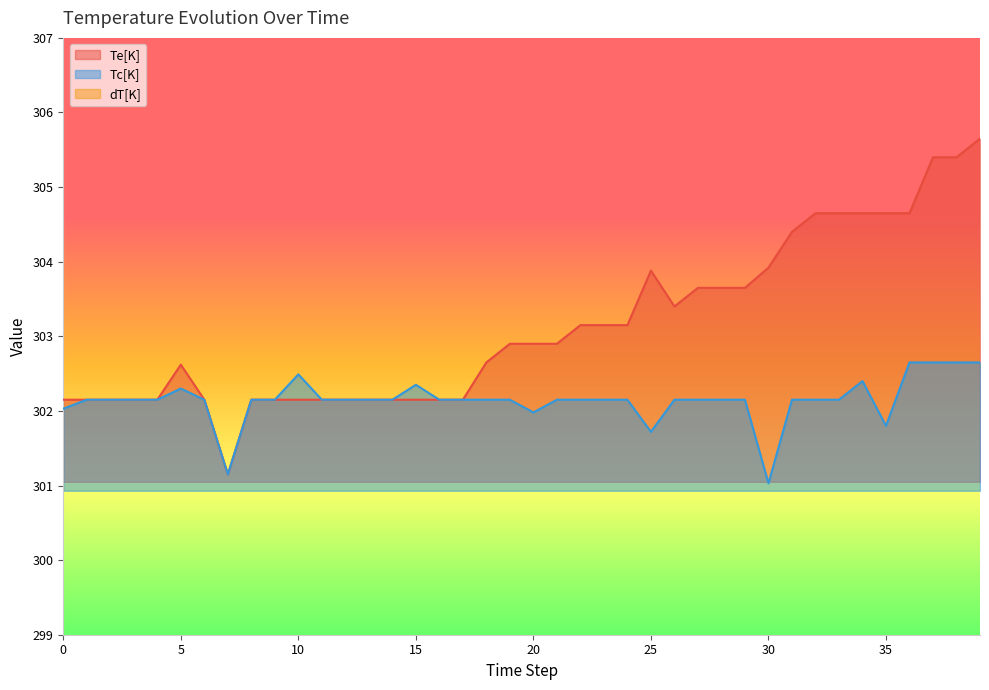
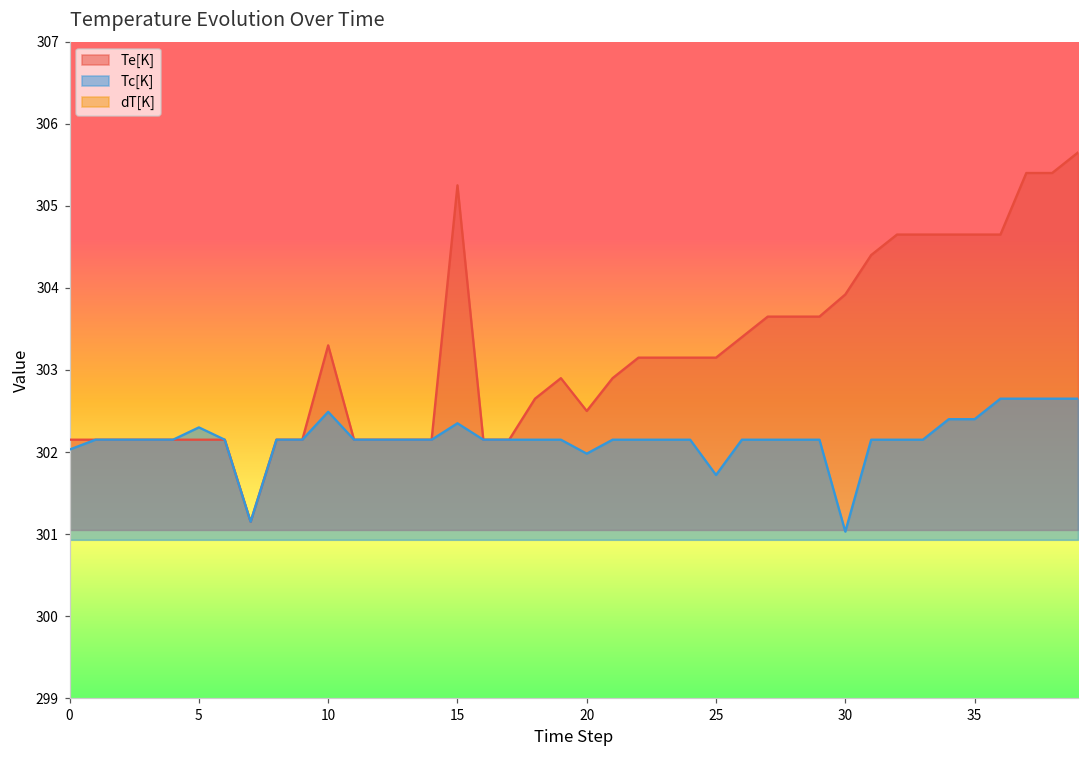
Te[K], 5: 302.6 -> 302.2
Te[K], 10: 302.2 -> 303.3
Te[K], 15: 302.2 -> 305.3
Te[K], 20: 302.9 -> 302.5
Te[K], 25: 303.9 -> 303.2
Tc[K], 35: 301.8 -> 302.4
